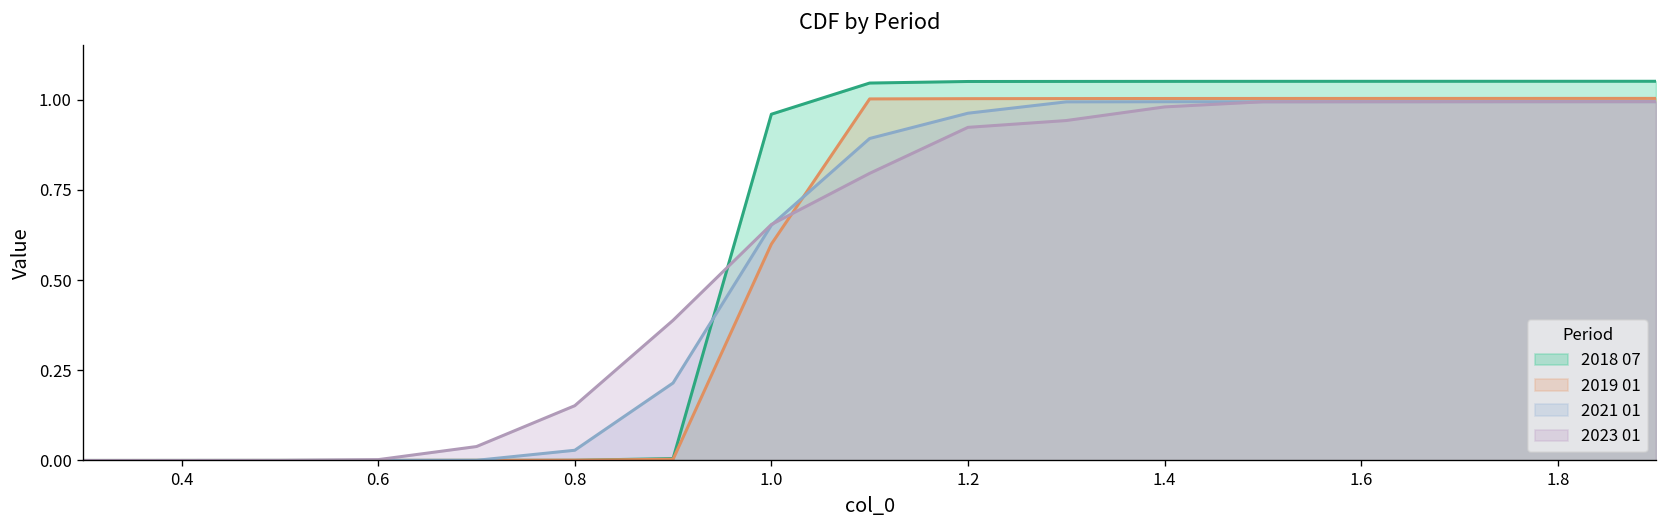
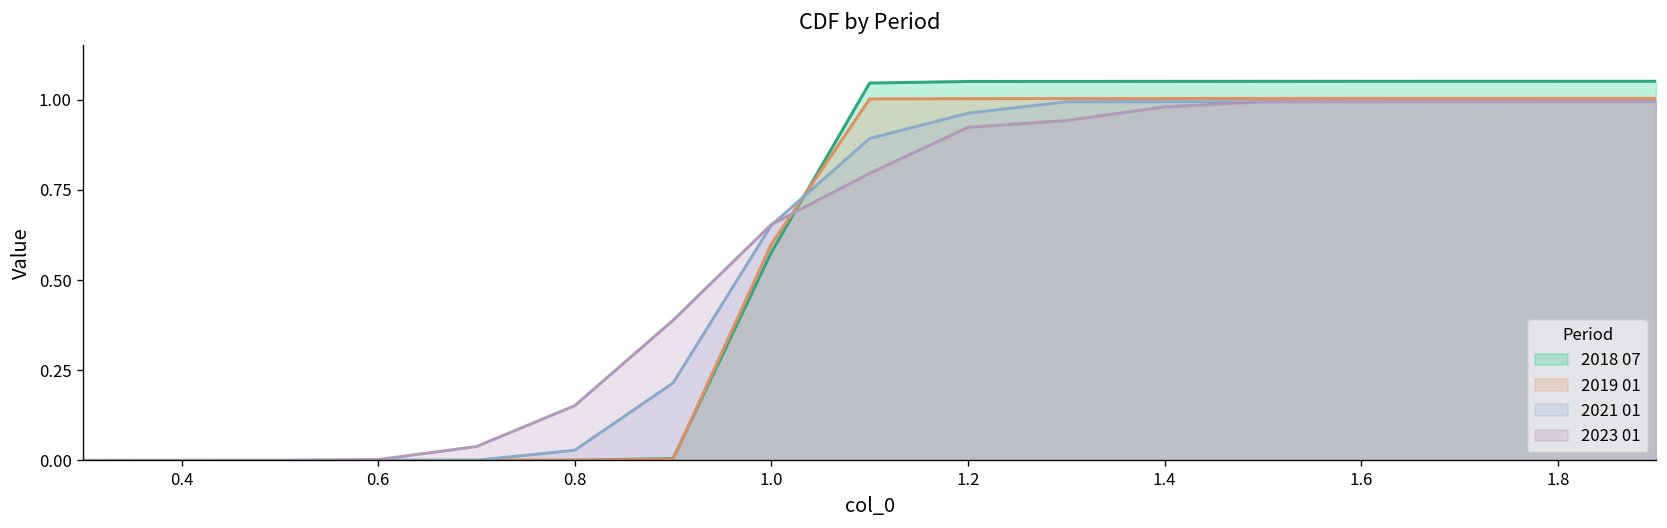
2018 07, 1.0: 0.96 -> 0.58
